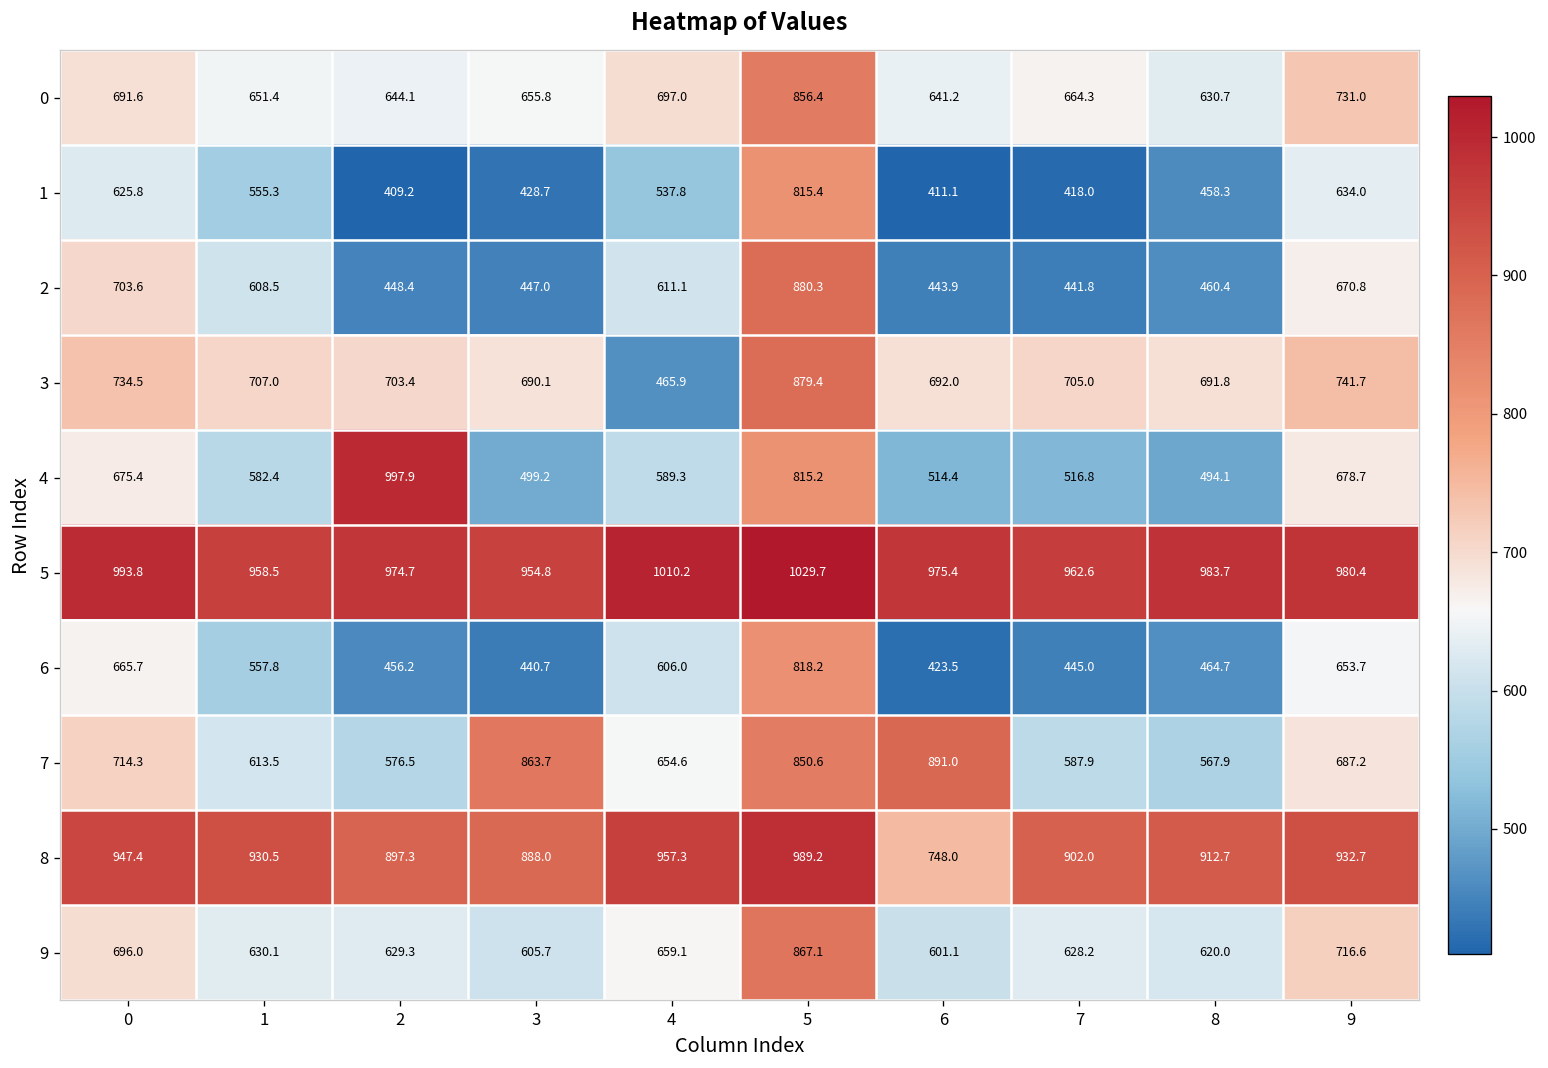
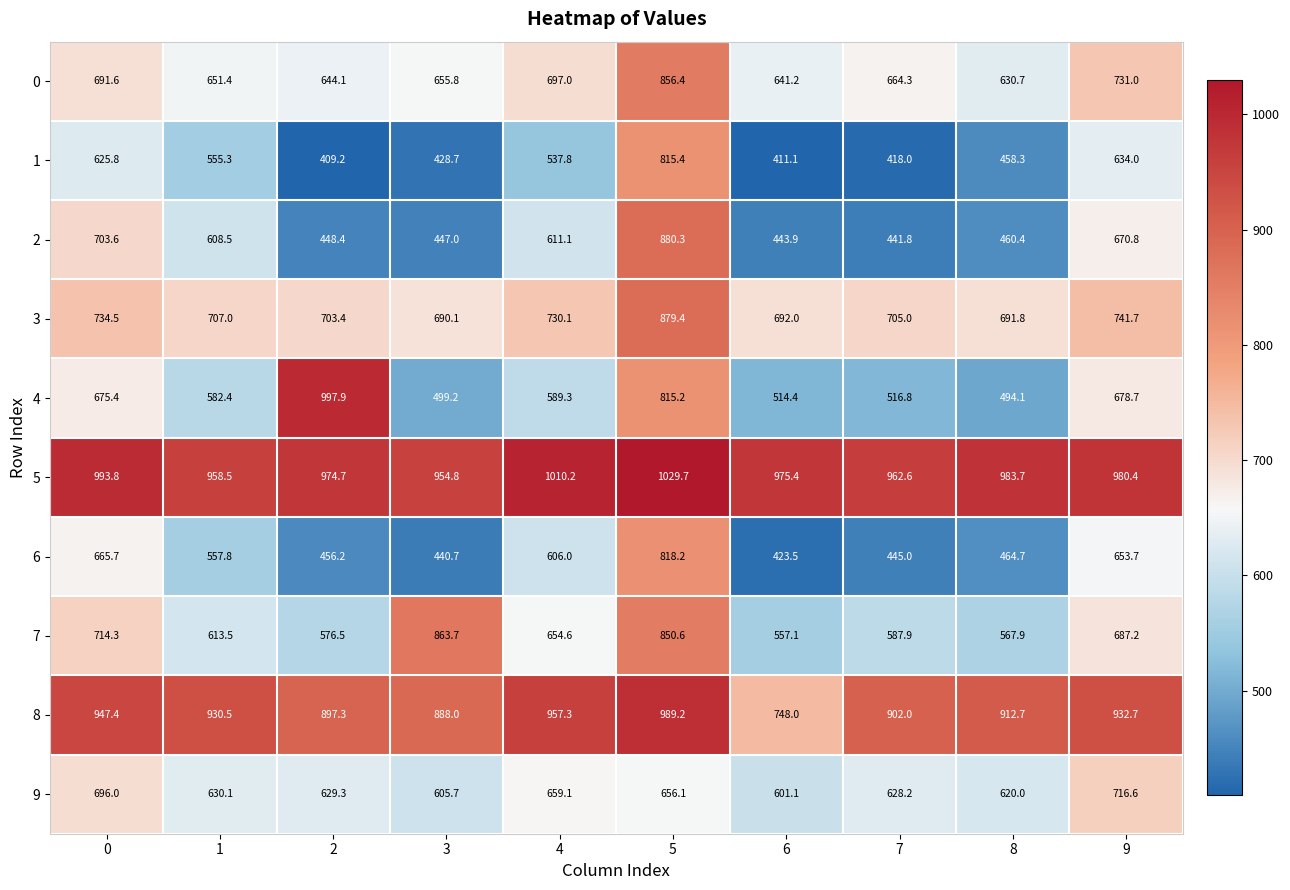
3, 4: 465.9 -> 730.1
7, 6: 891.0 -> 557.1
9, 5: 867.1 -> 656.1
